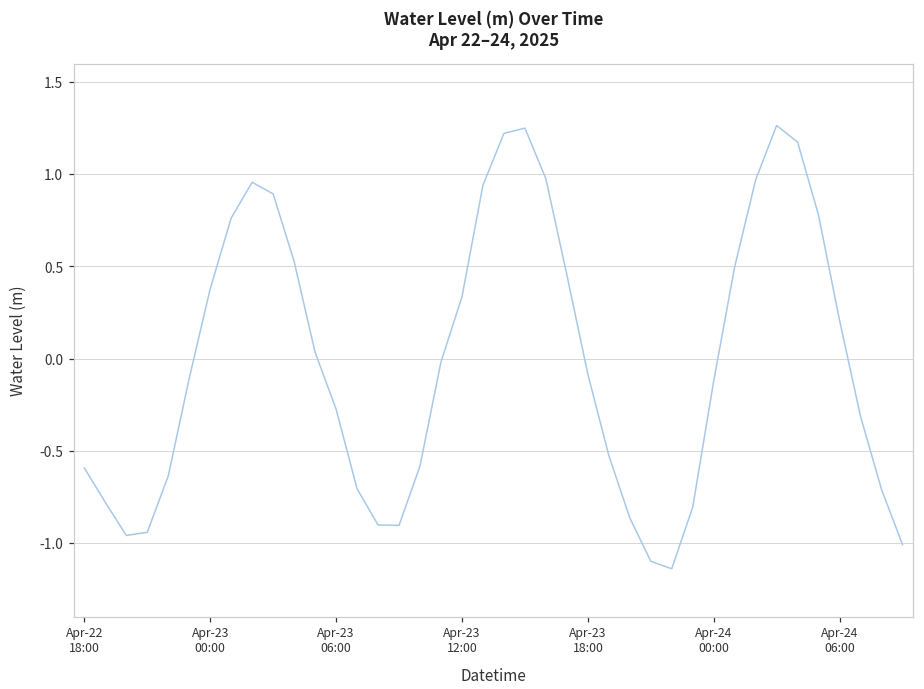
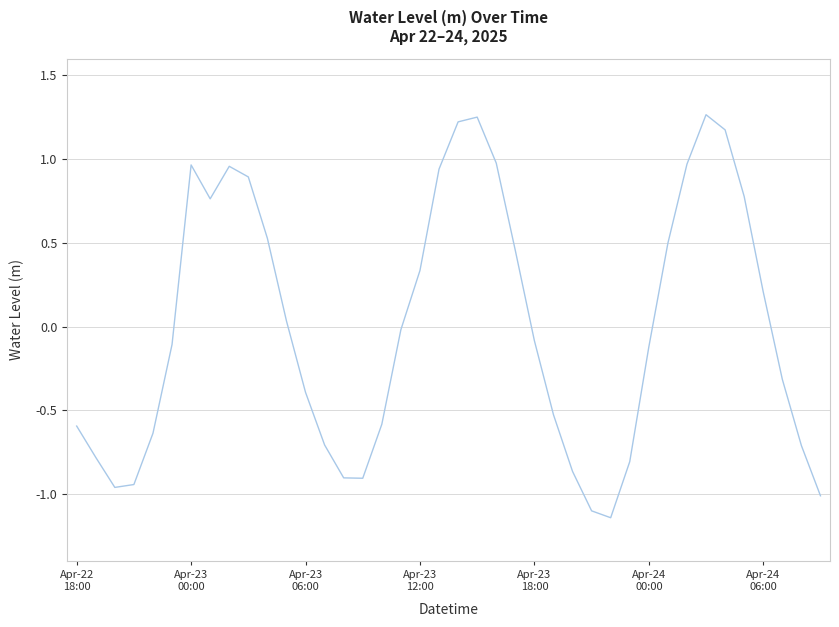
Apr-23 00:00: 0.38 -> 0.96
Apr-23 06:00: -0.27 -> -0.39
